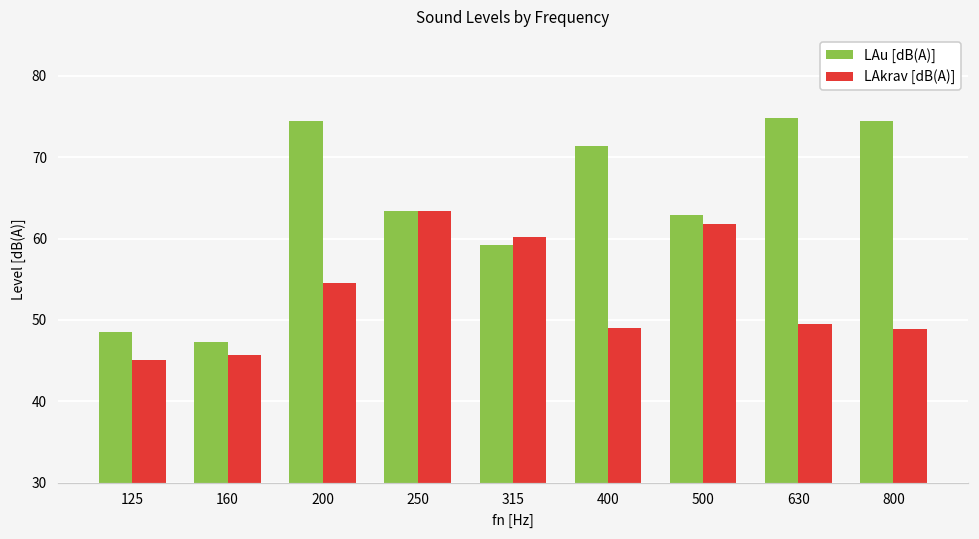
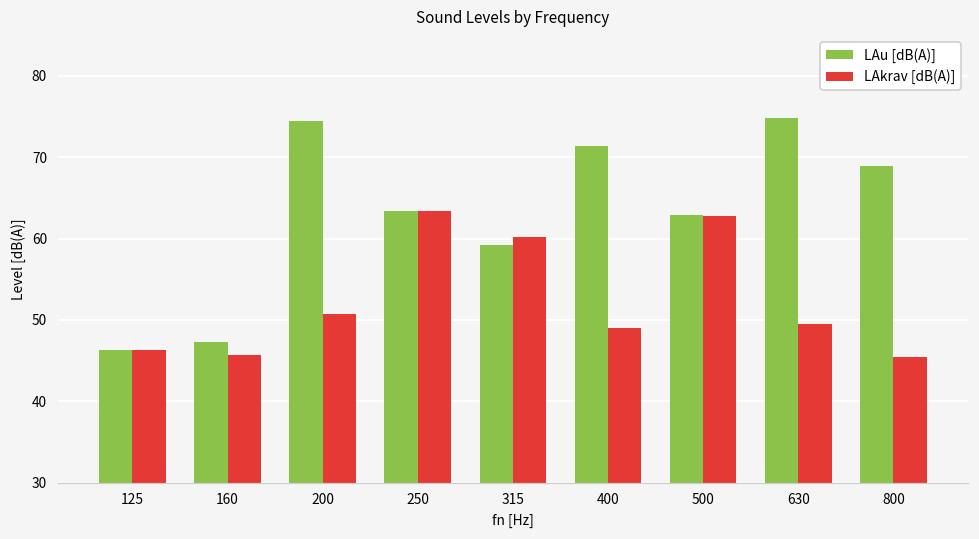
LAu [dB(A)], 125: 48 -> 46
LAkrav [dB(A)], 125: 45 -> 46
LAkrav [dB(A)], 200: 54 -> 51
LAkrav [dB(A)], 500: 62 -> 63
LAu [dB(A)], 800: 74 -> 69
LAkrav [dB(A)], 800: 49 -> 45
